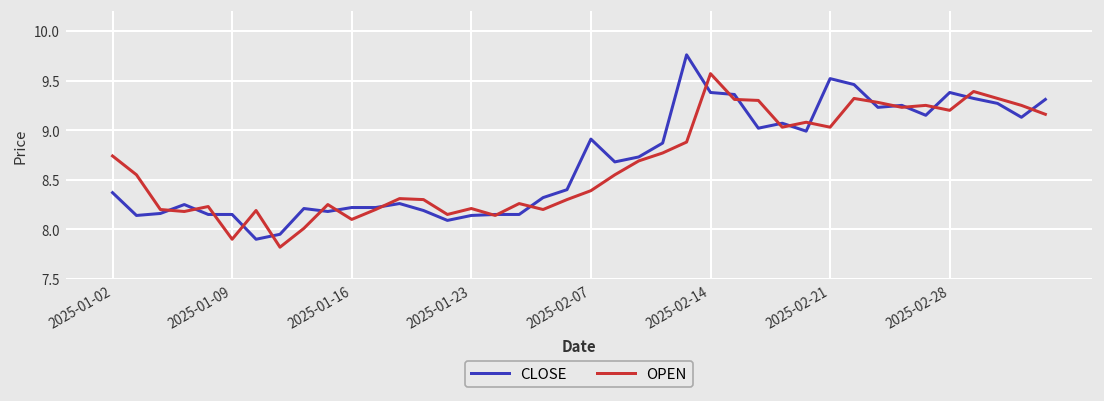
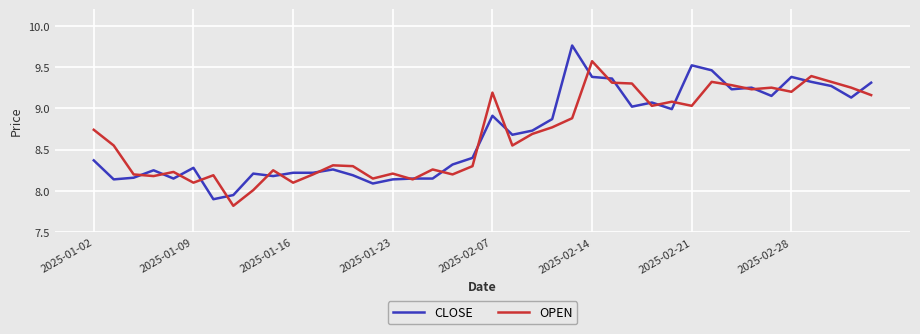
CLOSE, 2025-01-09: 8.2 -> 8.3
OPEN, 2025-01-09: 7.9 -> 8.1
OPEN, 2025-02-07: 8.4 -> 9.2
